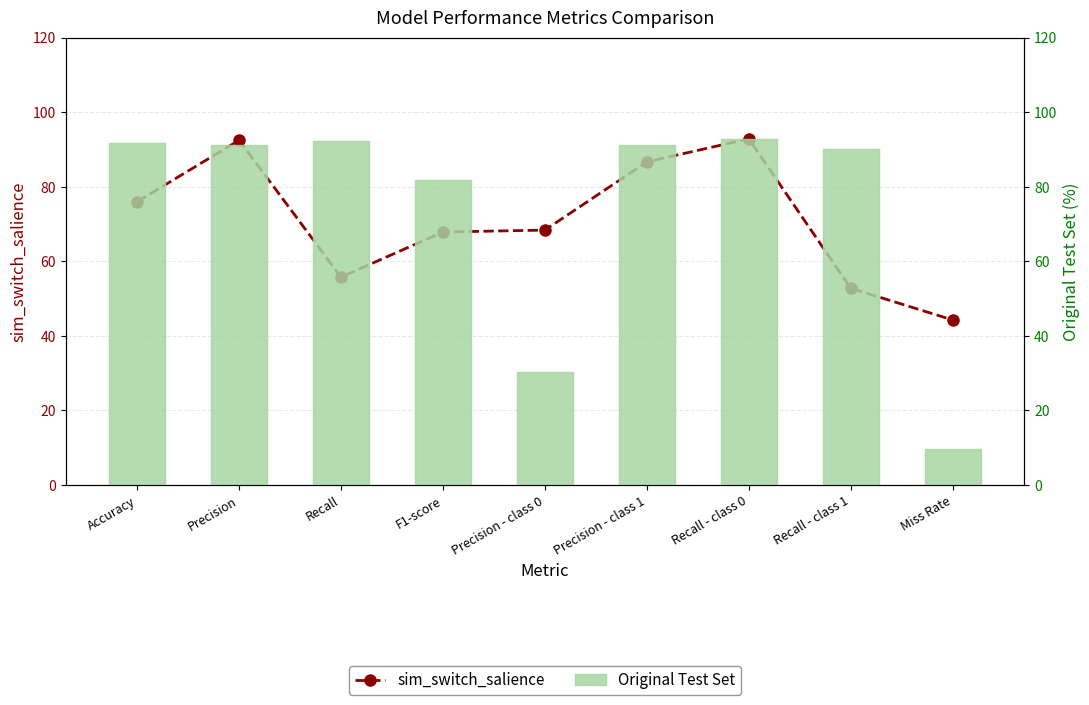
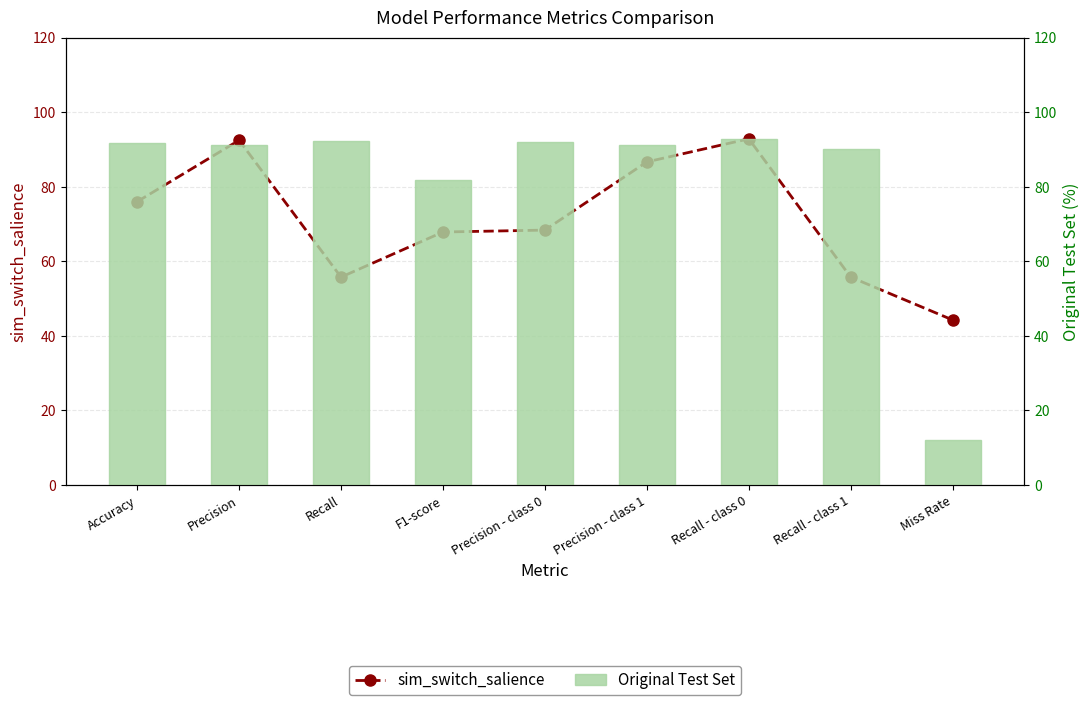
sim_switch_salience, Recall - class 1: 53 -> 56
Original Test Set, Precision - class 0: 30 -> 92
Original Test Set, Miss Rate: 10 -> 12
